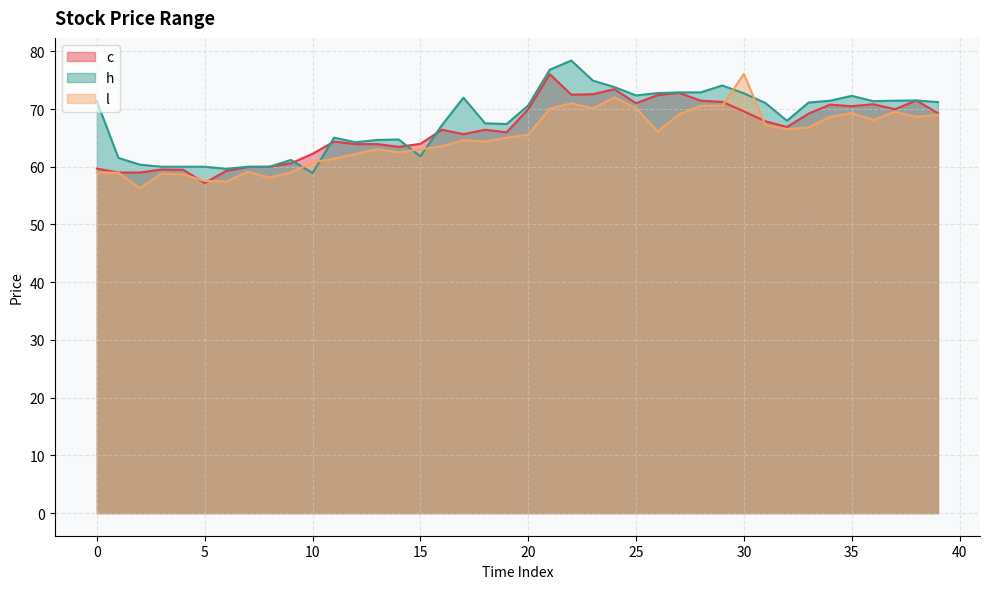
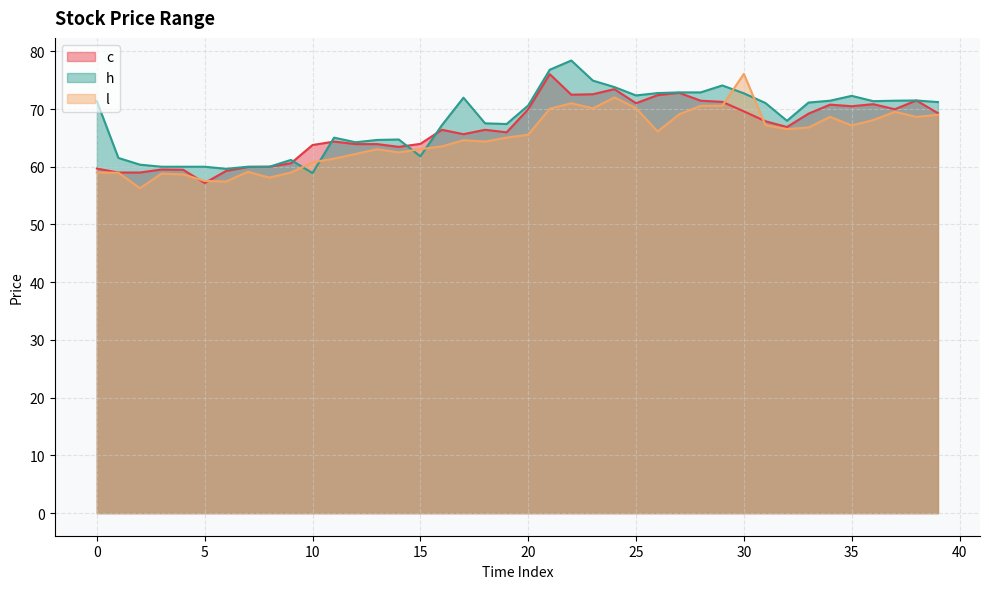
c, 10: 62 -> 64
l, 35: 69 -> 67
